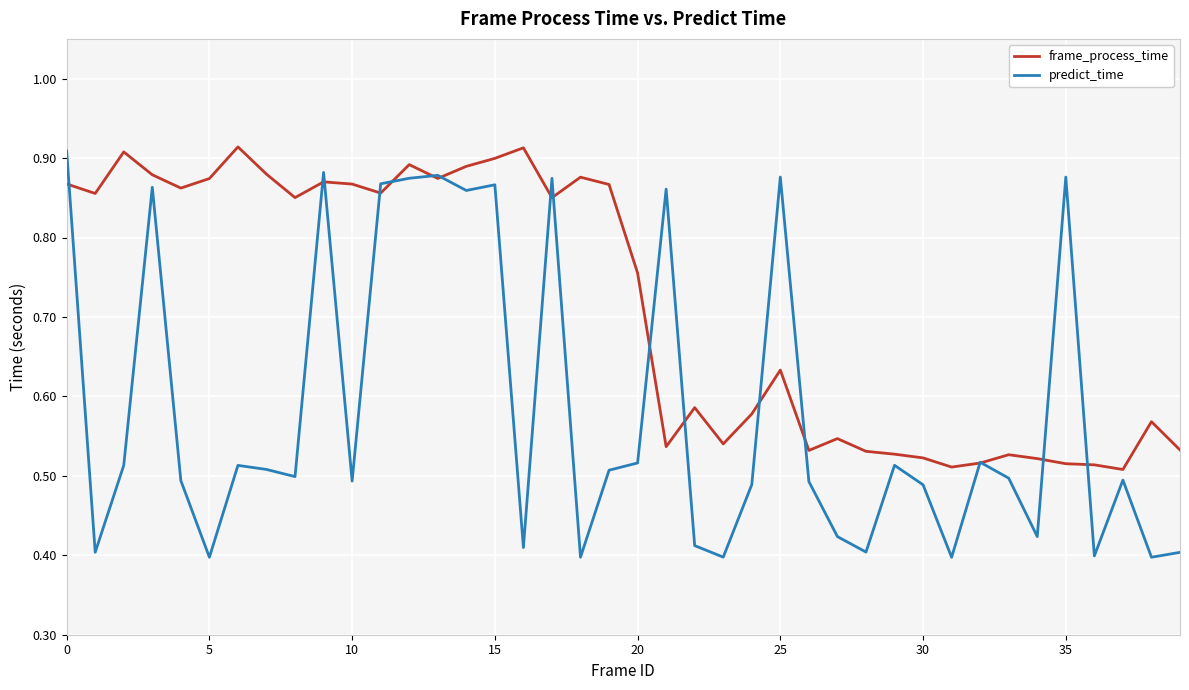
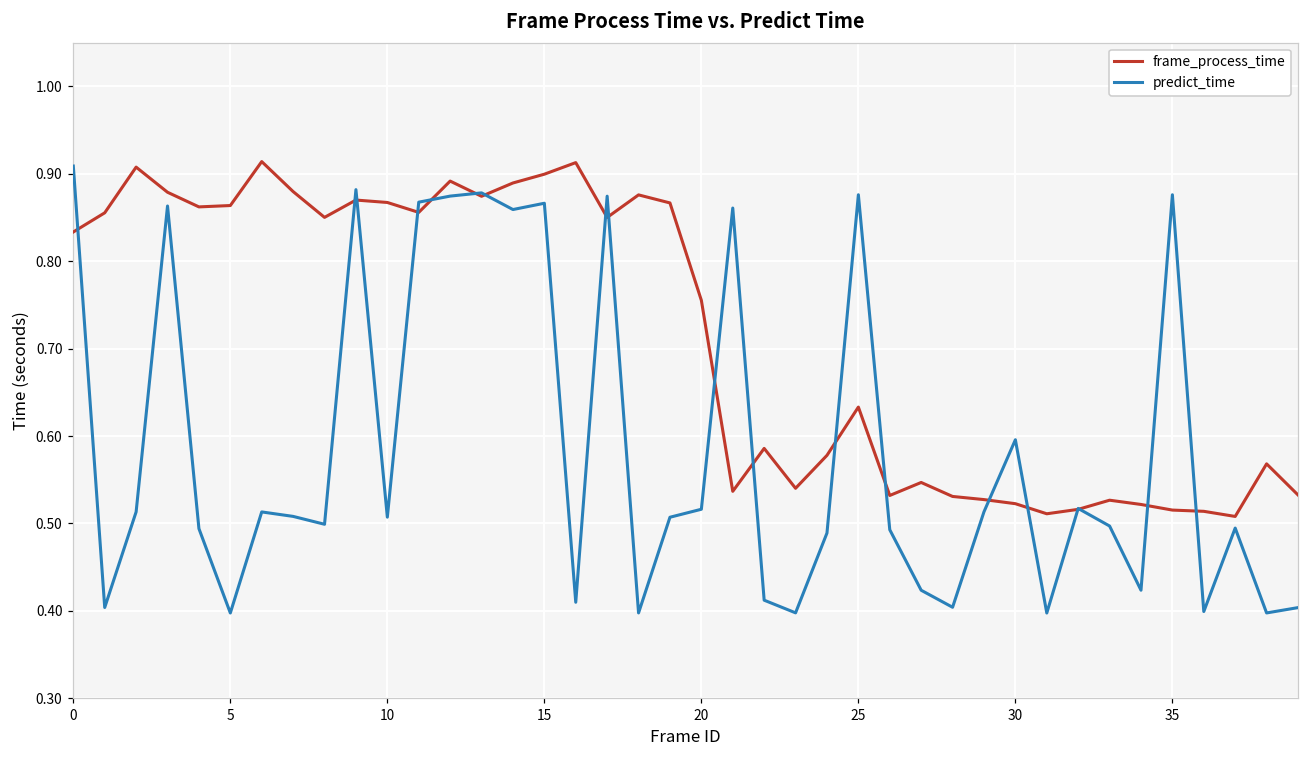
frame_process_time, 0: 0.87 -> 0.83
frame_process_time, 5: 0.87 -> 0.86
predict_time, 10: 0.49 -> 0.51
predict_time, 30: 0.49 -> 0.60
